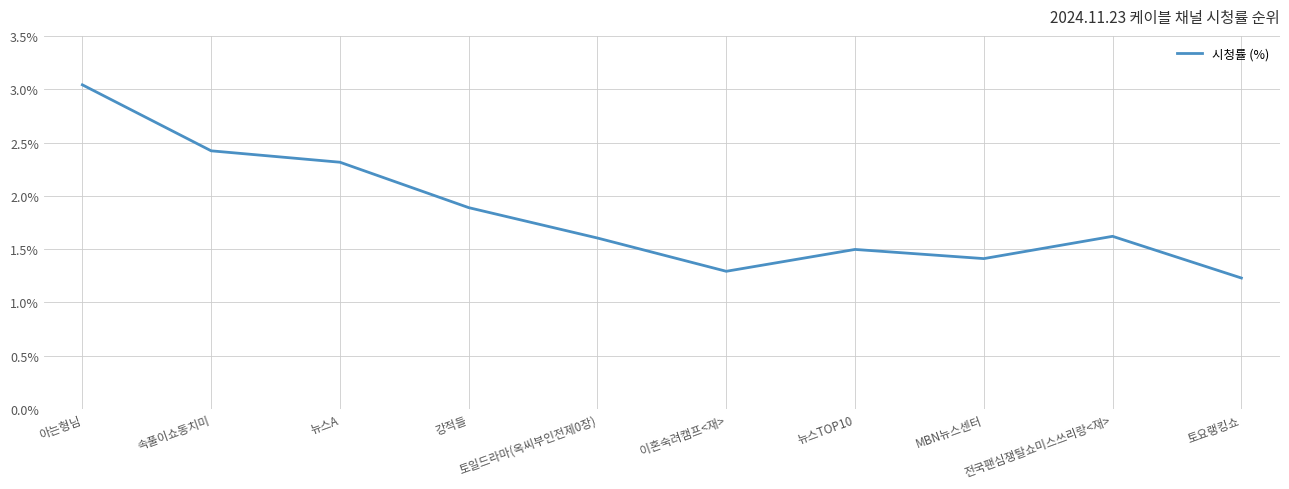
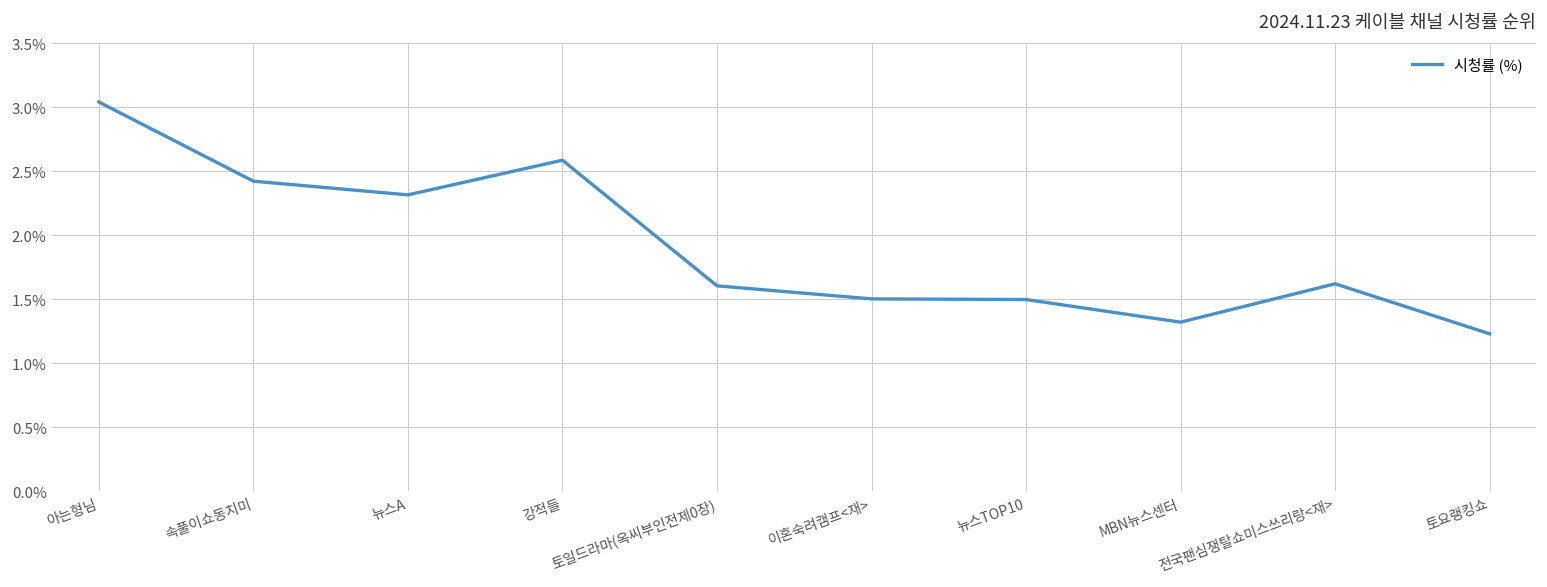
강적들: 1.89% -> 2.59%
이혼숙려캠프<재>: 1.29% -> 1.50%
MBN뉴스센터: 1.41% -> 1.32%
